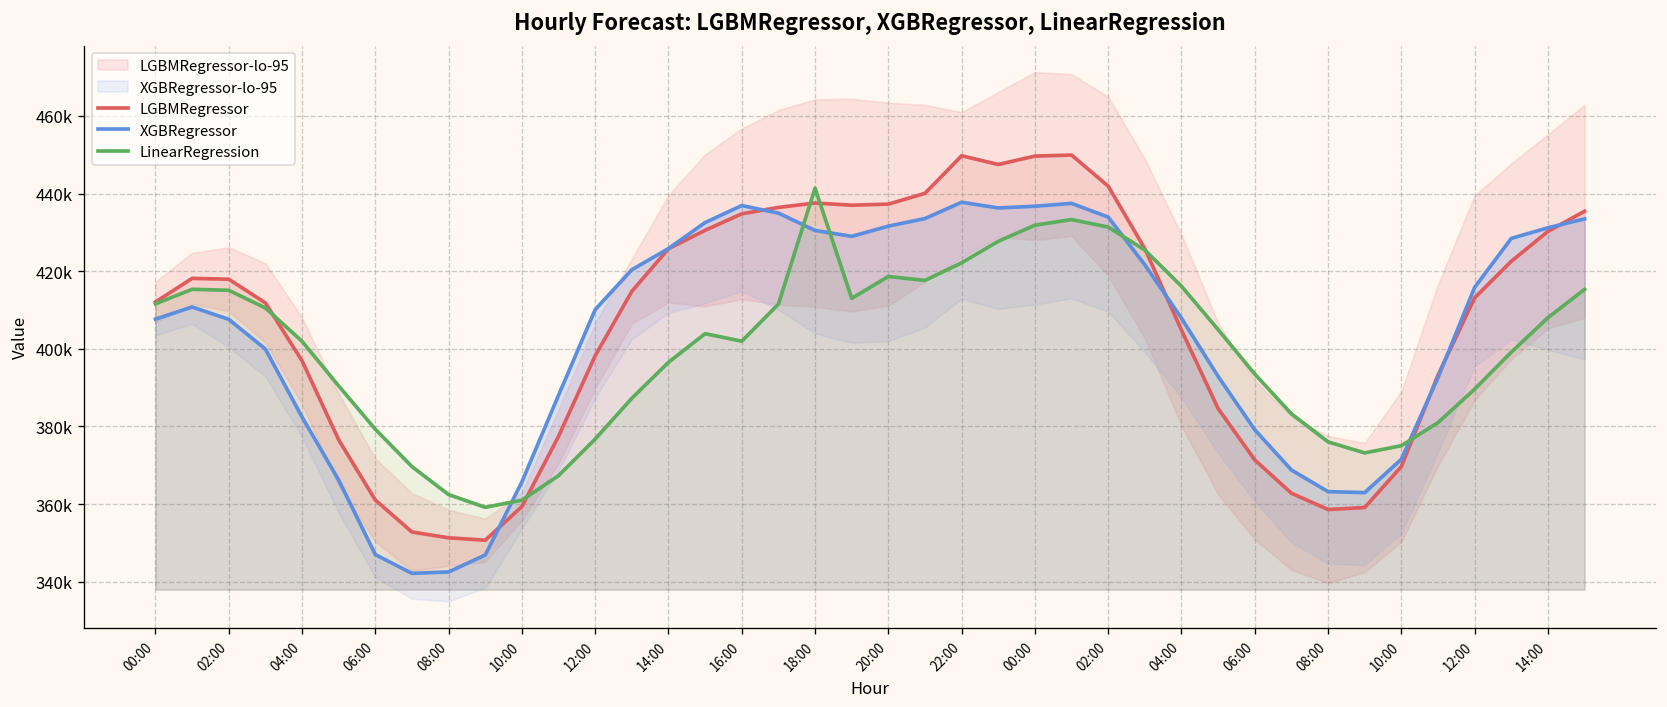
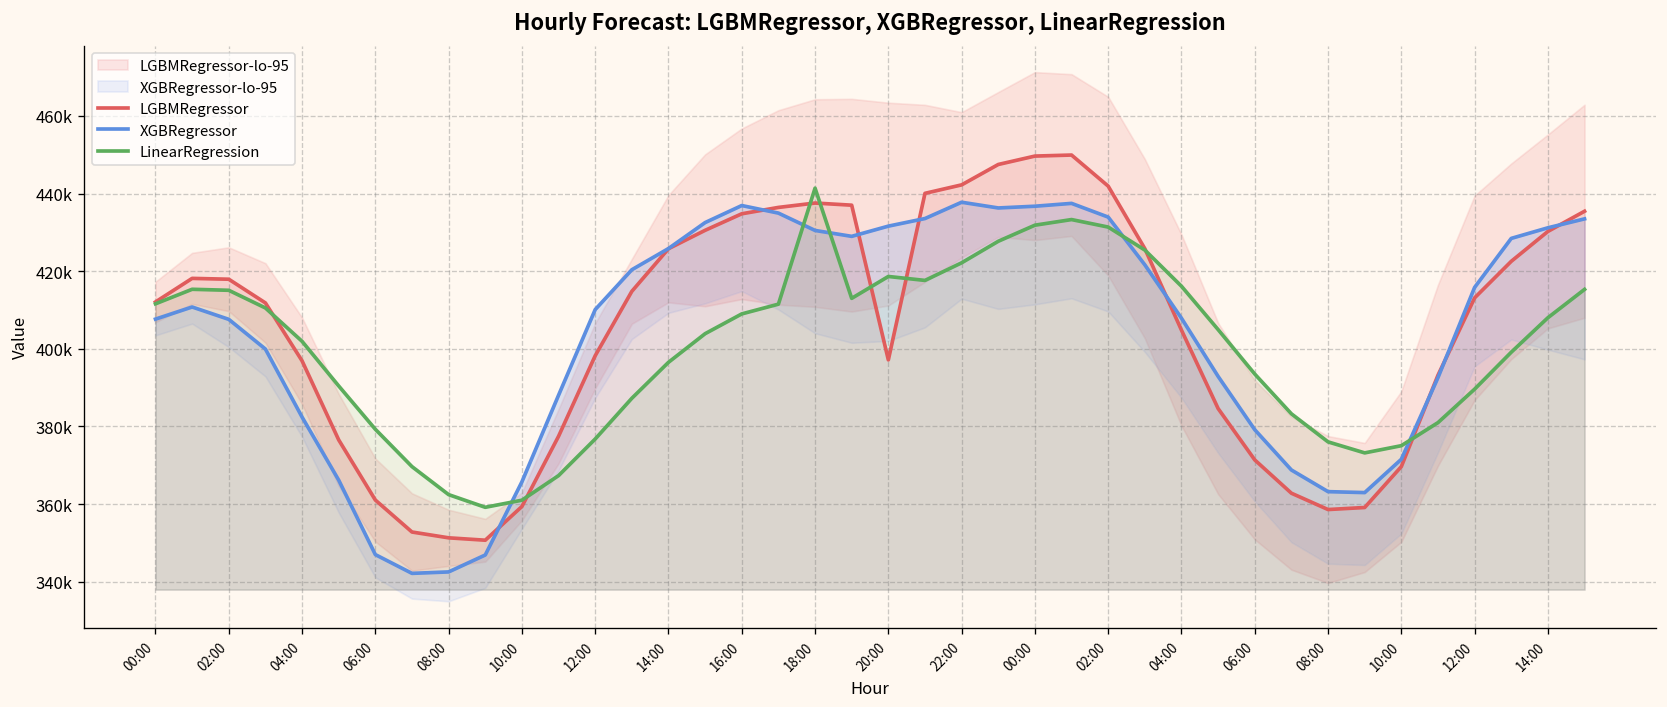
LinearRegression, 16:00: 402000 -> 409000
LGBMRegressor, 20:00: 437000 -> 397000
LGBMRegressor, 22:00: 450000 -> 442000
